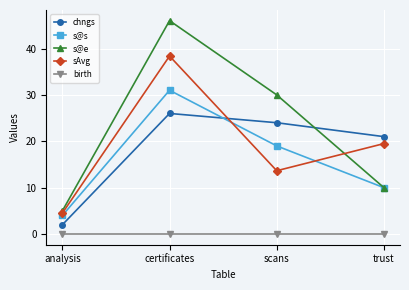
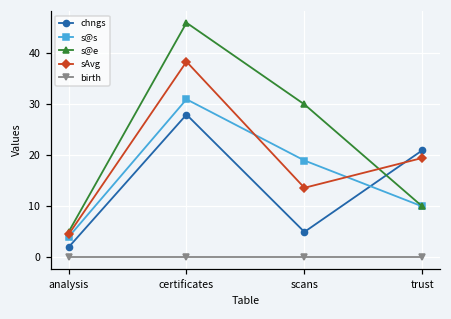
chngs, certificates: 26 -> 28
chngs, scans: 24 -> 5
